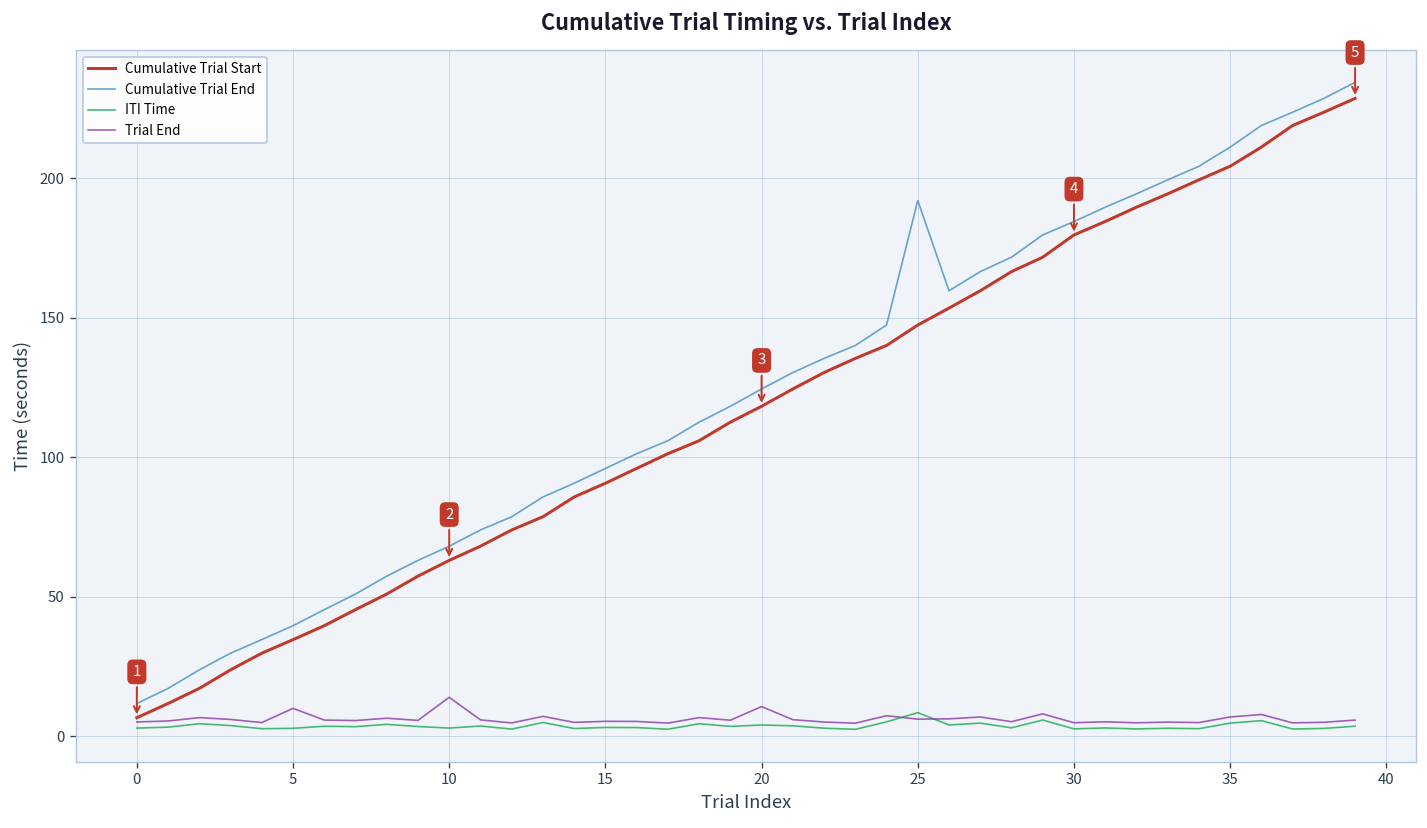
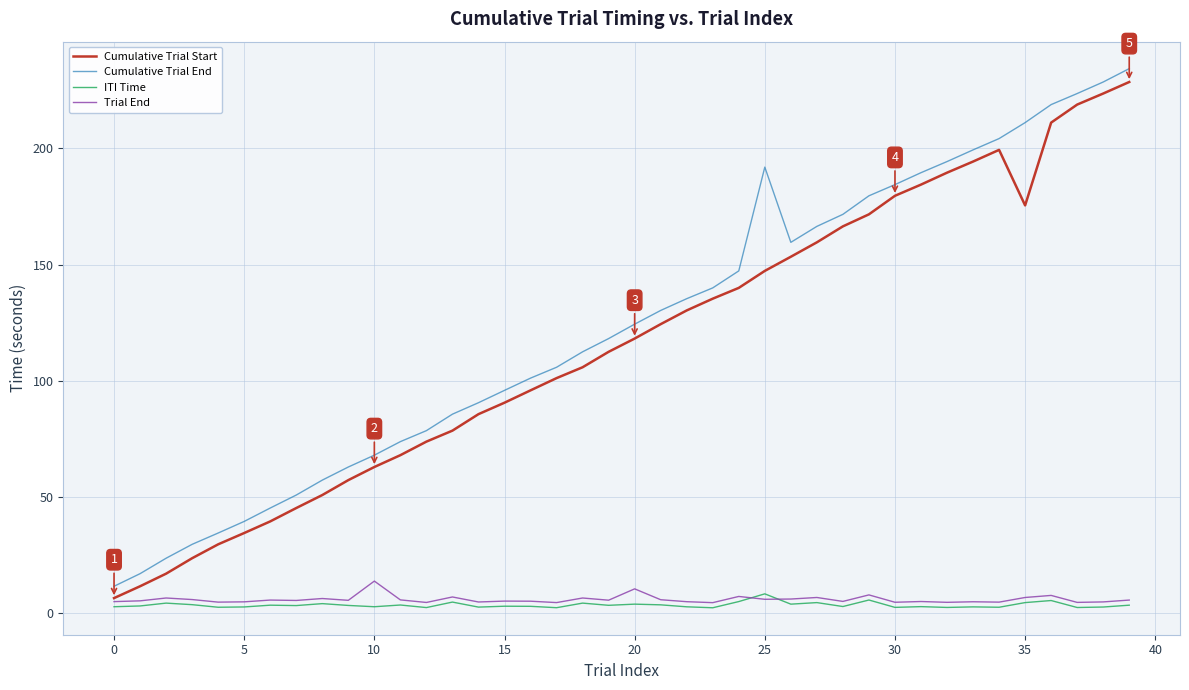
Trial End, 5: 10 -> 5
Cumulative Trial Start, 35: 204 -> 176
